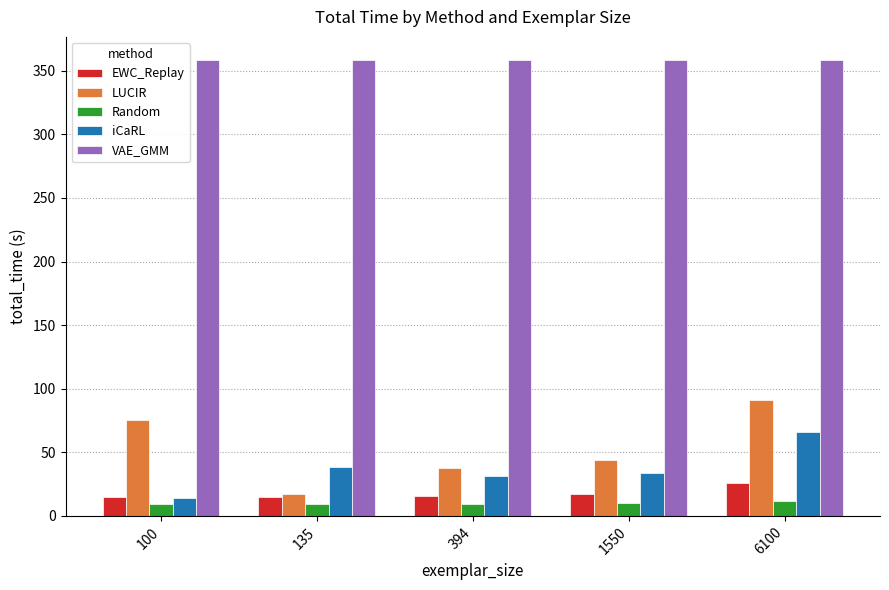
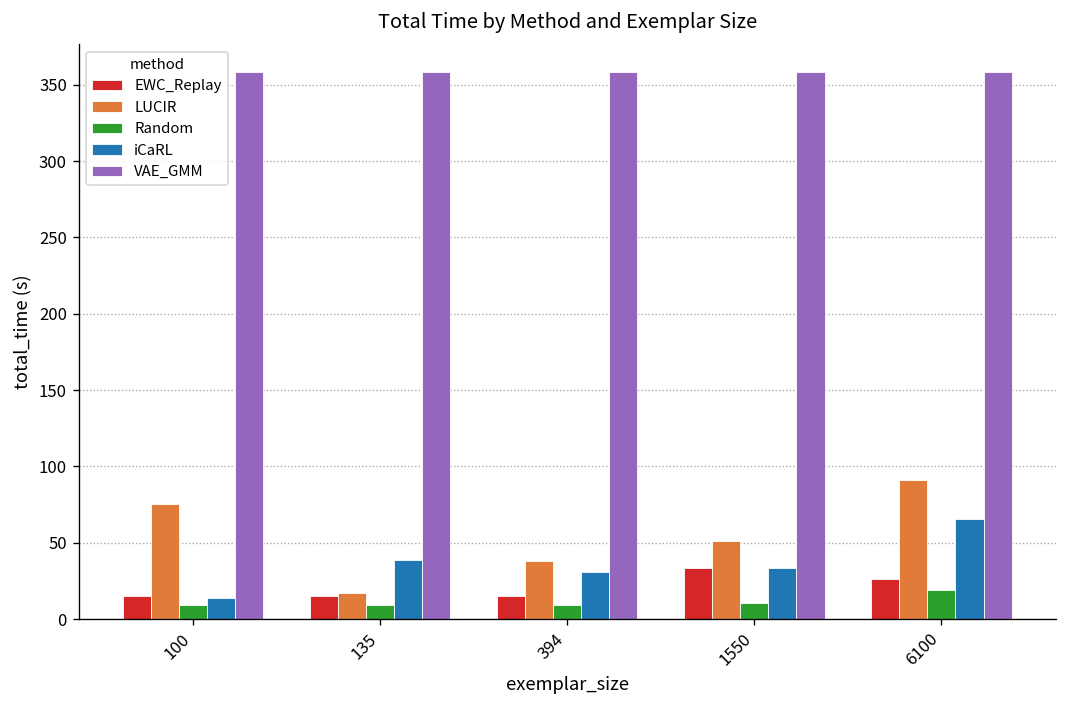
EWC_Replay, 1550: 17 -> 33
LUCIR, 1550: 44 -> 51
Random, 6100: 11 -> 19
